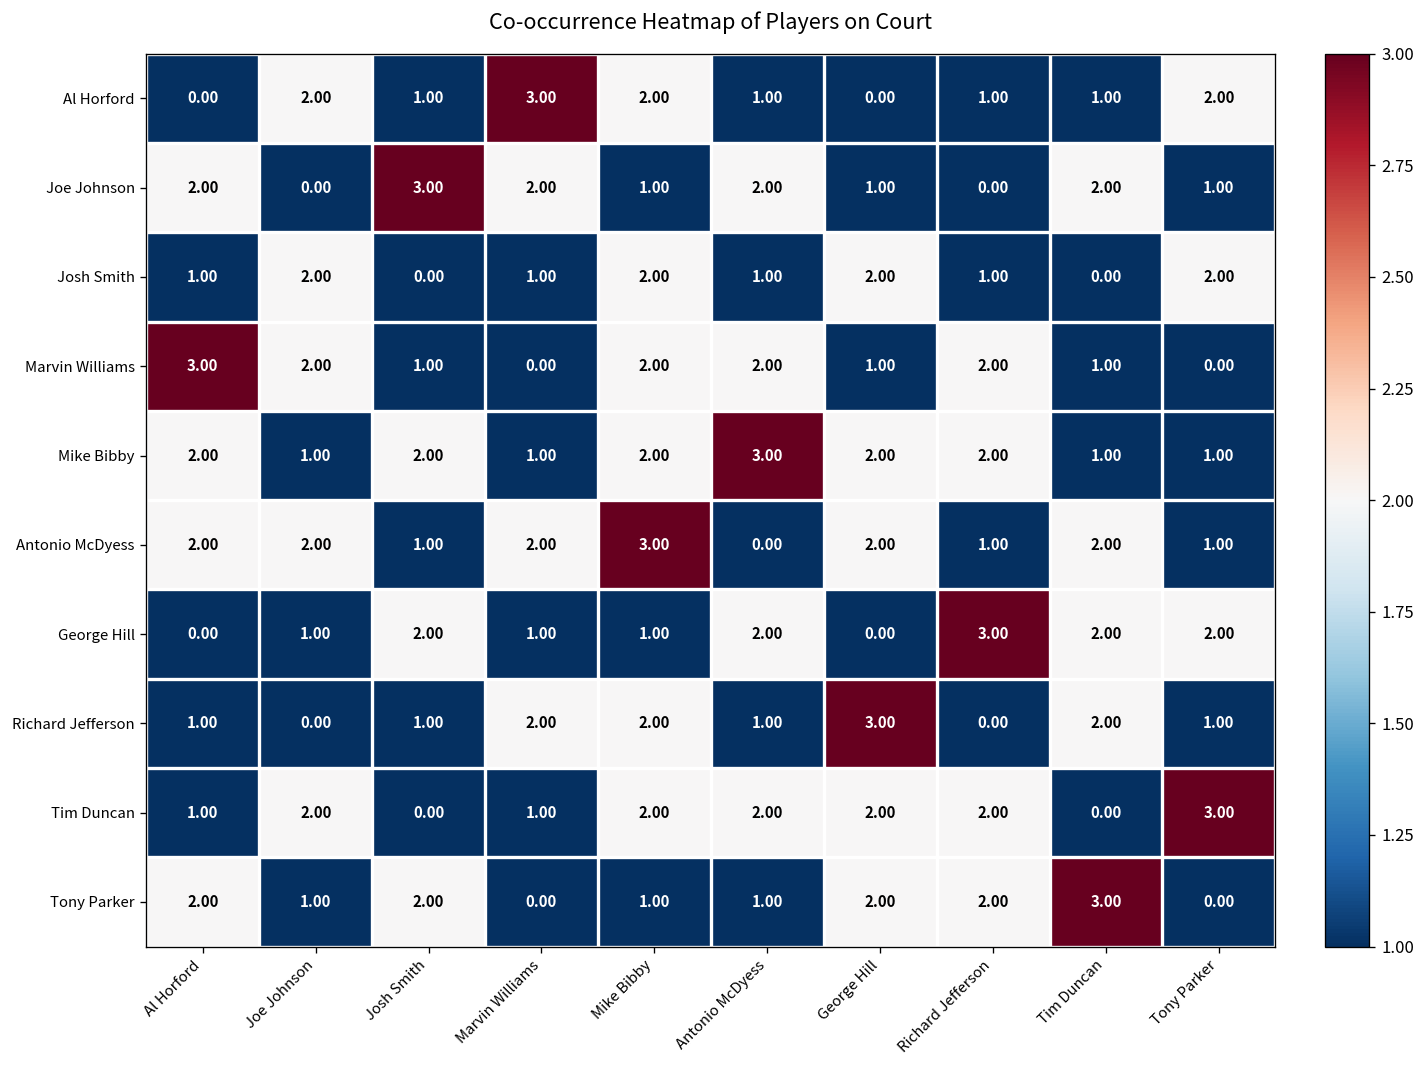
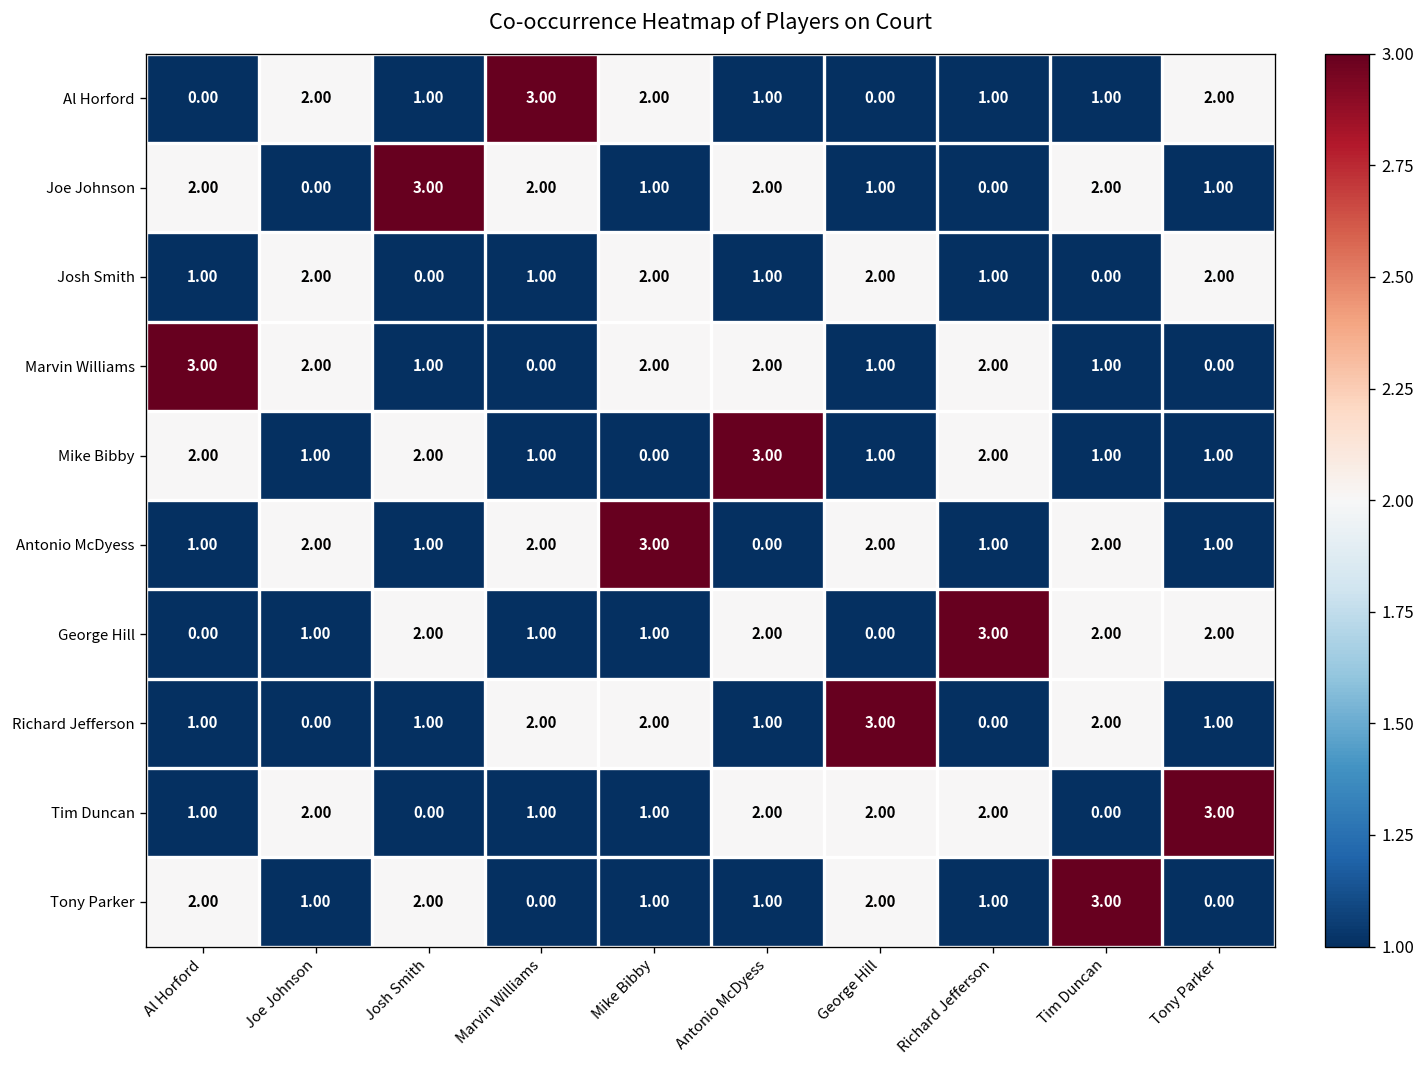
Mike Bibby, Mike Bibby: 2.00 -> 0.00
Mike Bibby, George Hill: 2.00 -> 1.00
Antonio McDyess, Al Horford: 2.00 -> 1.00
Tim Duncan, Mike Bibby: 2.00 -> 1.00
Tony Parker, Richard Jefferson: 2.00 -> 1.00
